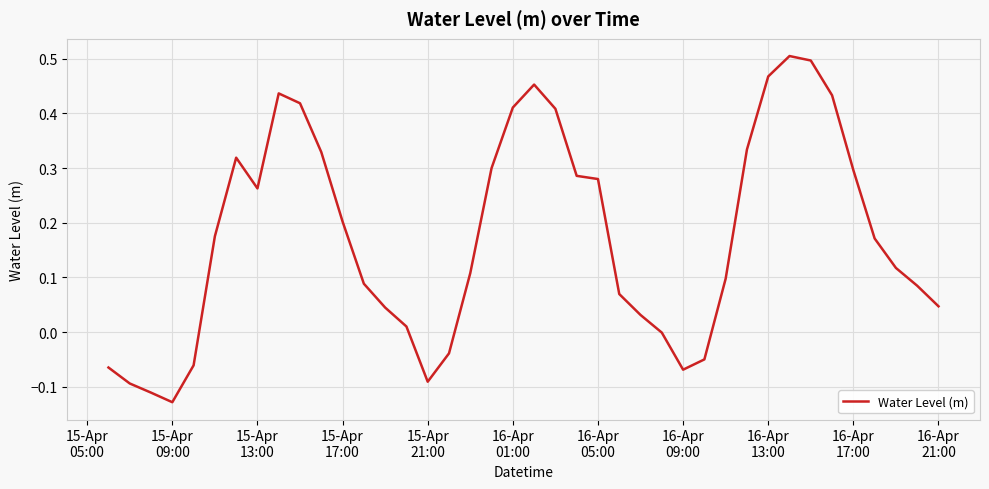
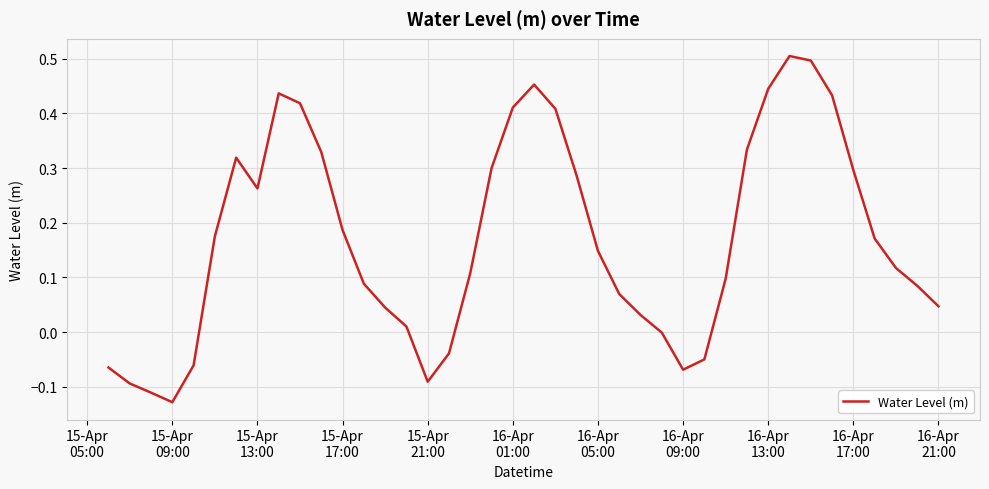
15-Apr 17:00: 0.20 -> 0.19
16-Apr 05:00: 0.28 -> 0.15
16-Apr 13:00: 0.47 -> 0.45
